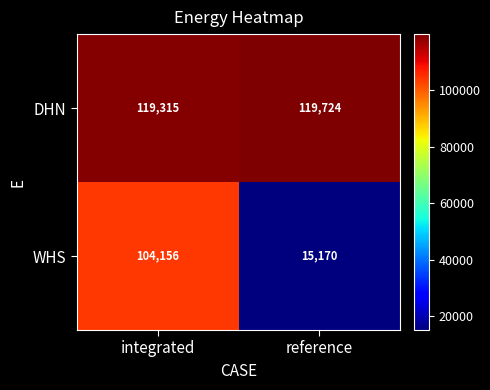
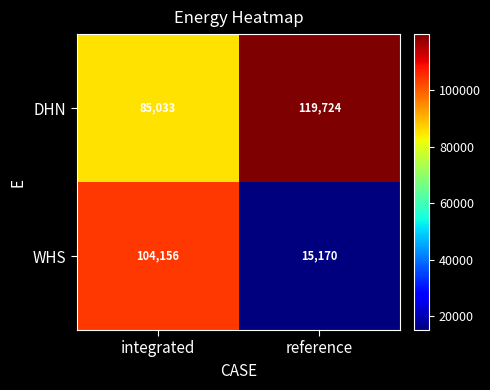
DHN, integrated: 119,315 -> 85,033
